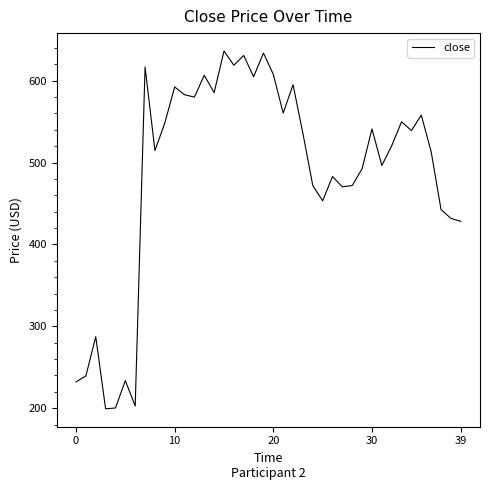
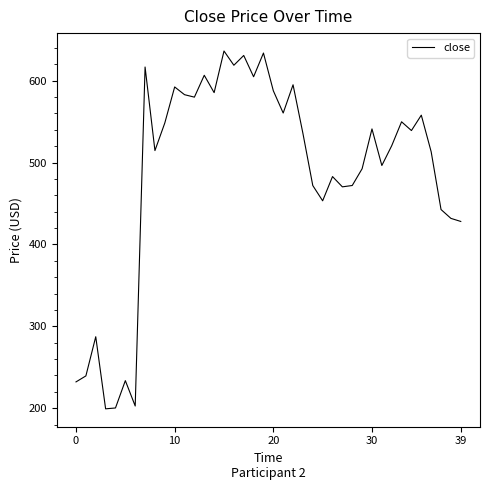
20: 610 -> 590
